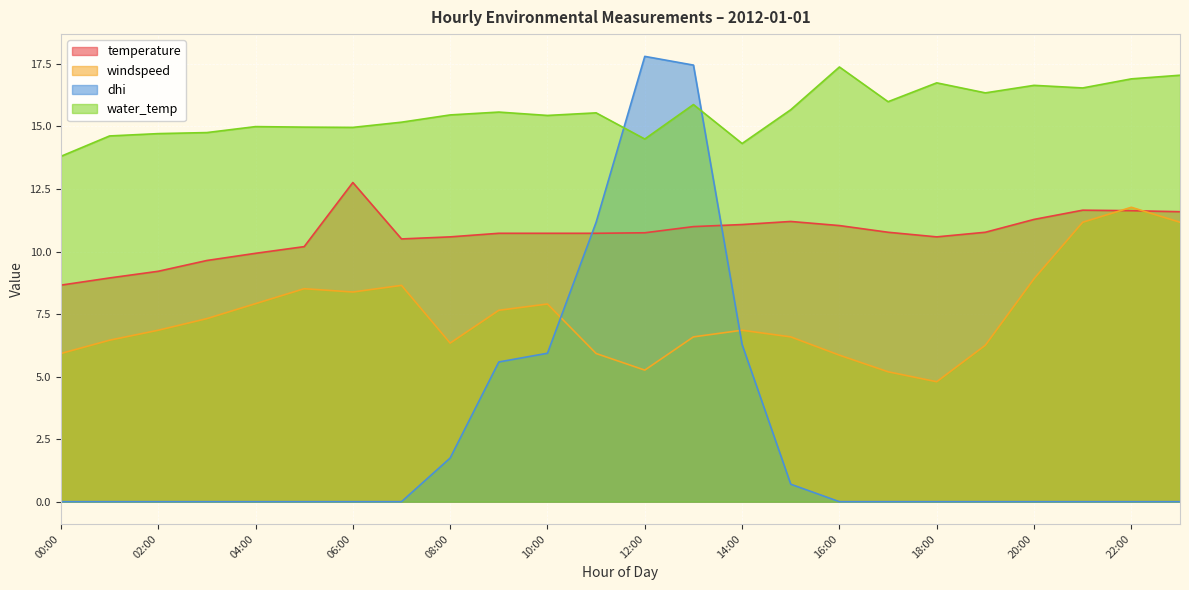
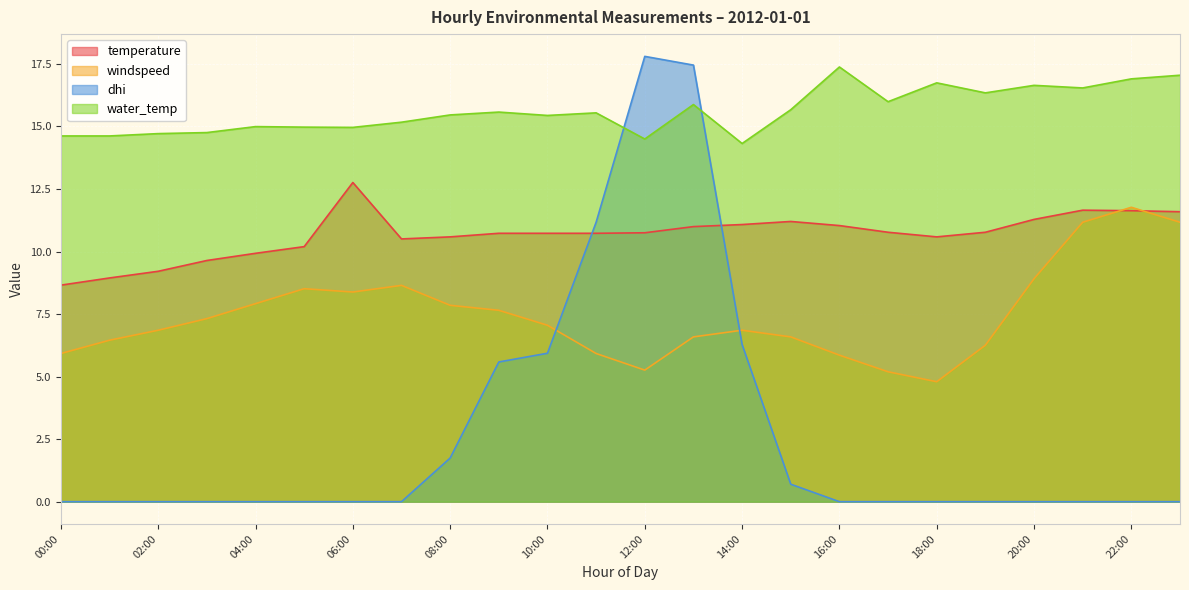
water_temp, 00:00: 13.8 -> 14.6
windspeed, 08:00: 6.3 -> 7.9
windspeed, 10:00: 7.9 -> 7.1
